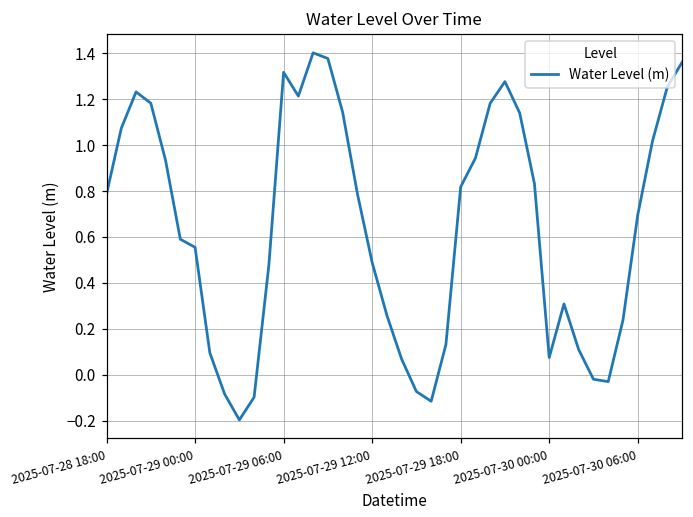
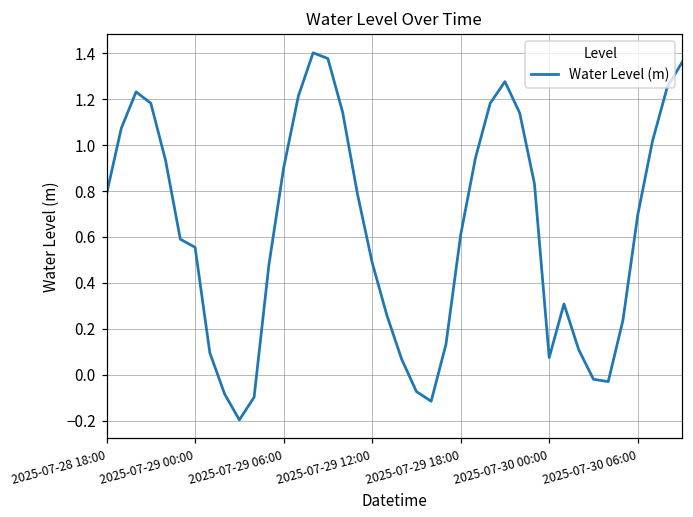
2025-07-29 06:00: 1.32 -> 0.90
2025-07-29 18:00: 0.82 -> 0.61
